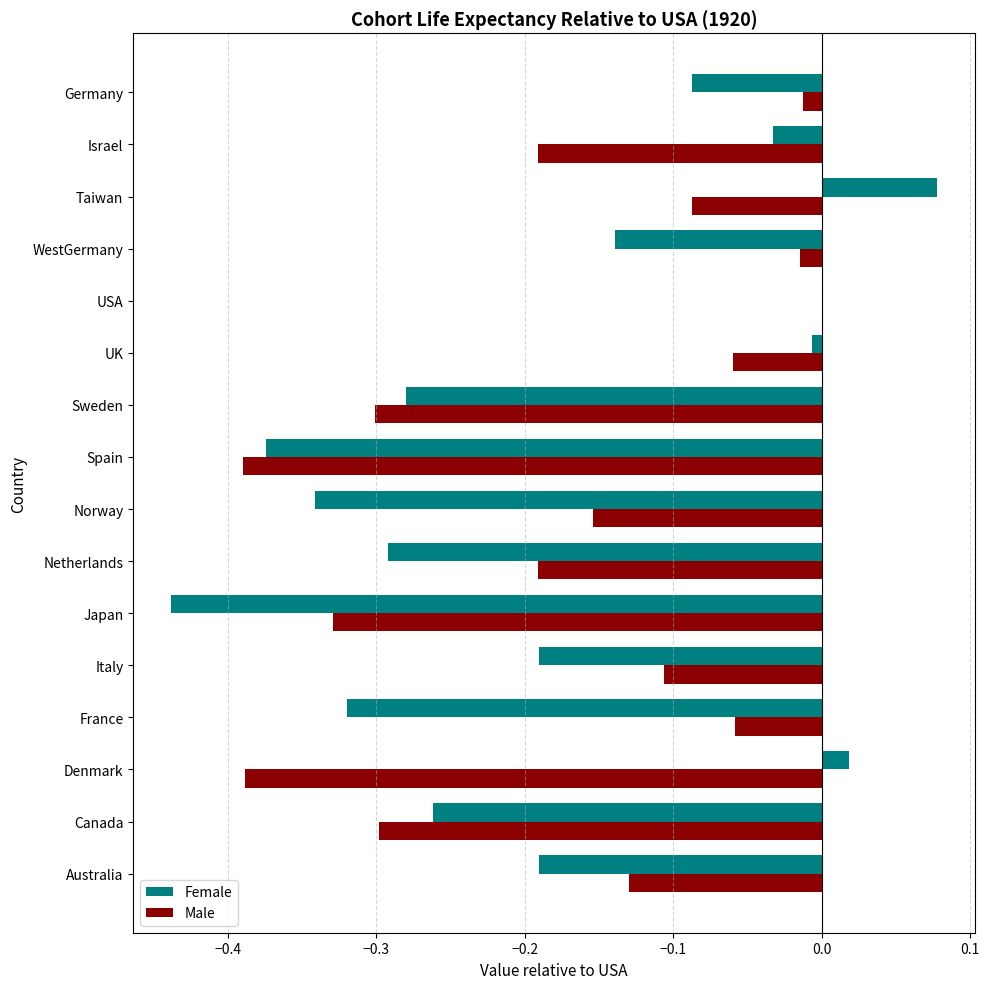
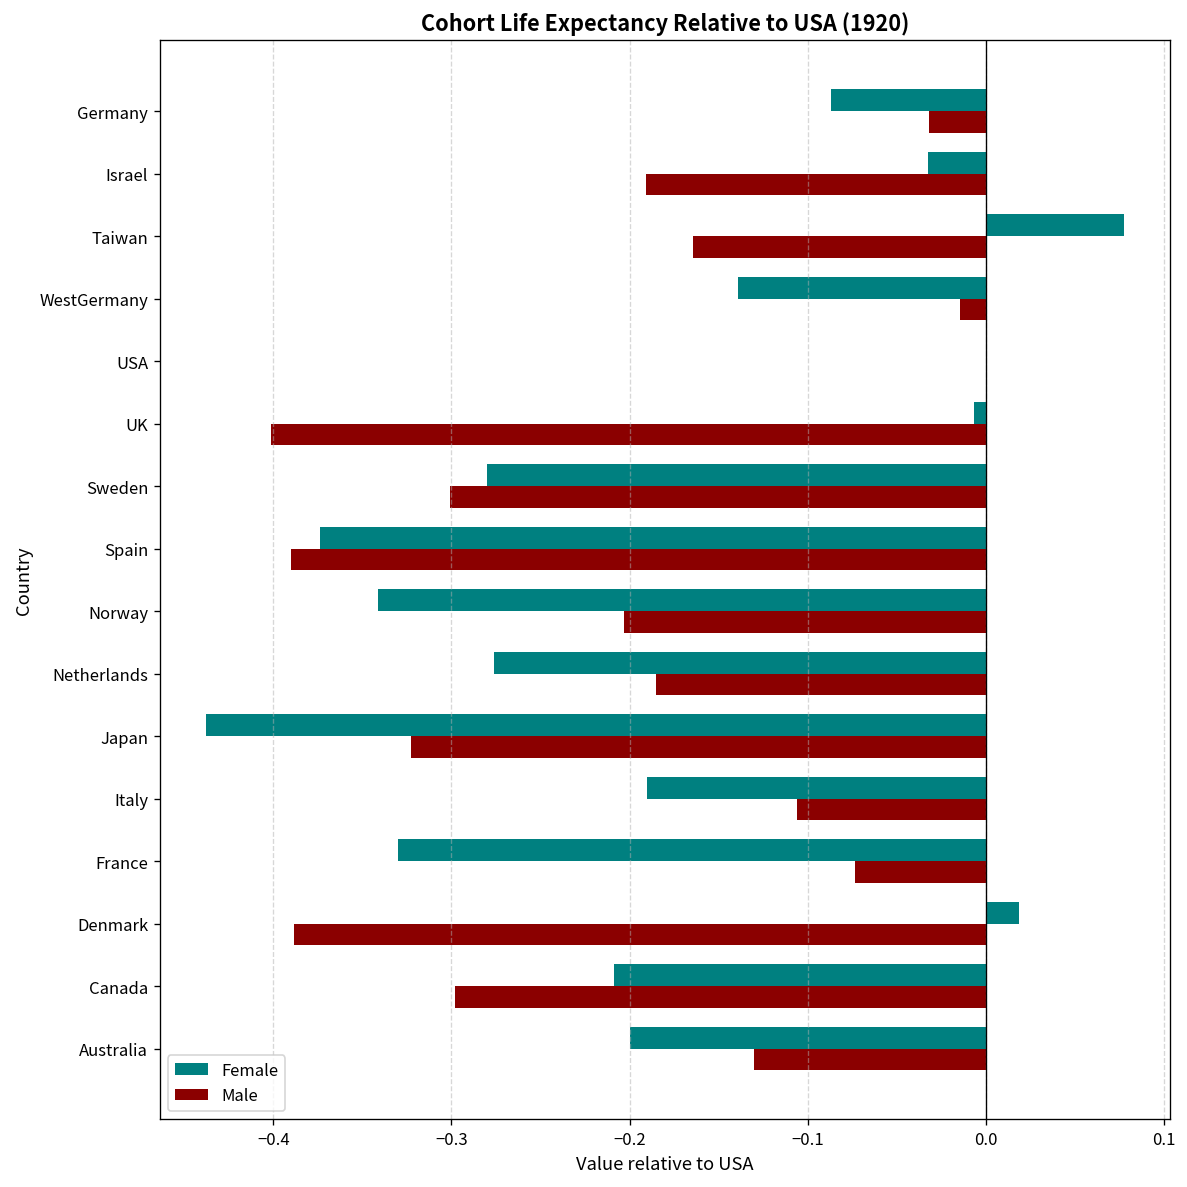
Male, Germany: -0.012 -> -0.032
Male, Taiwan: -0.087 -> -0.165
Male, UK: -0.060 -> -0.401
Male, Norway: -0.154 -> -0.203
Female, Netherlands: -0.292 -> -0.276
Male, Netherlands: -0.191 -> -0.185
Male, Japan: -0.329 -> -0.323
Female, France: -0.32 -> -0.33
Male, France: -0.058 -> -0.073
Female, Canada: -0.262 -> -0.209
Female, Australia: -0.19 -> -0.20
